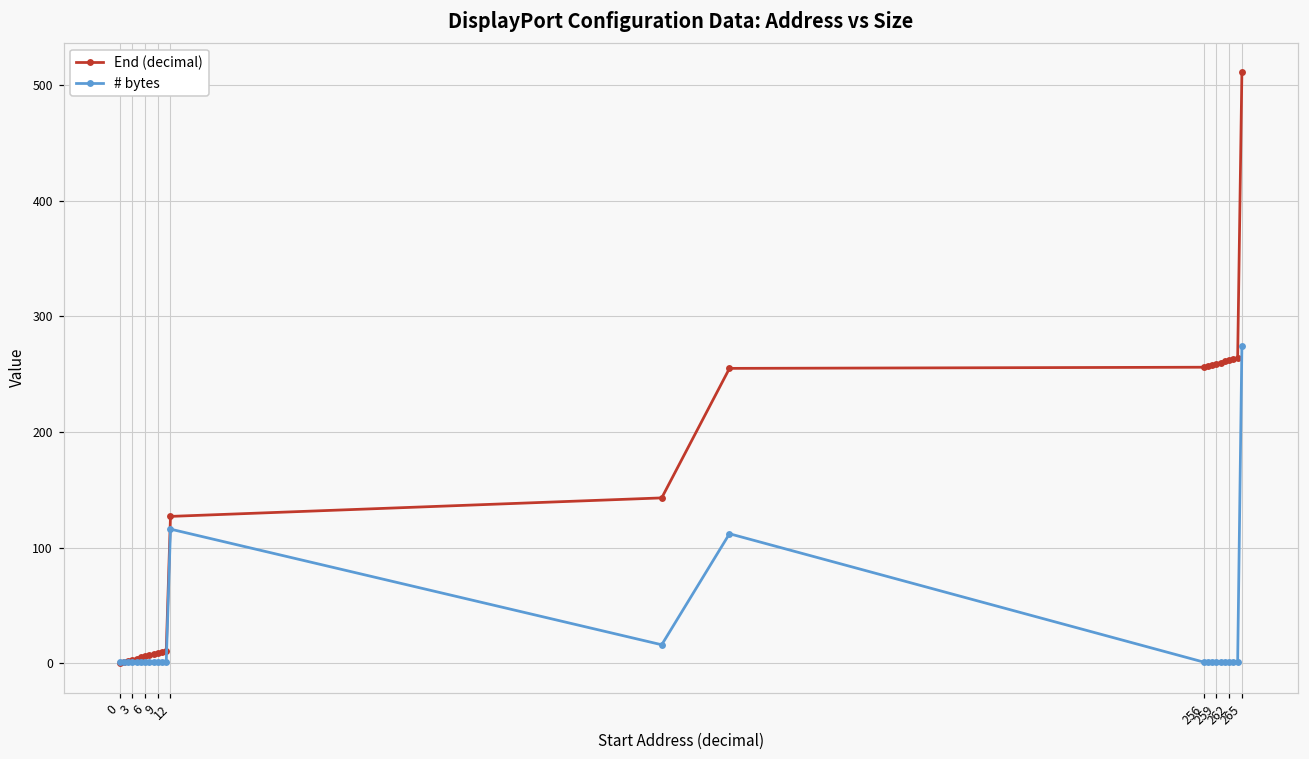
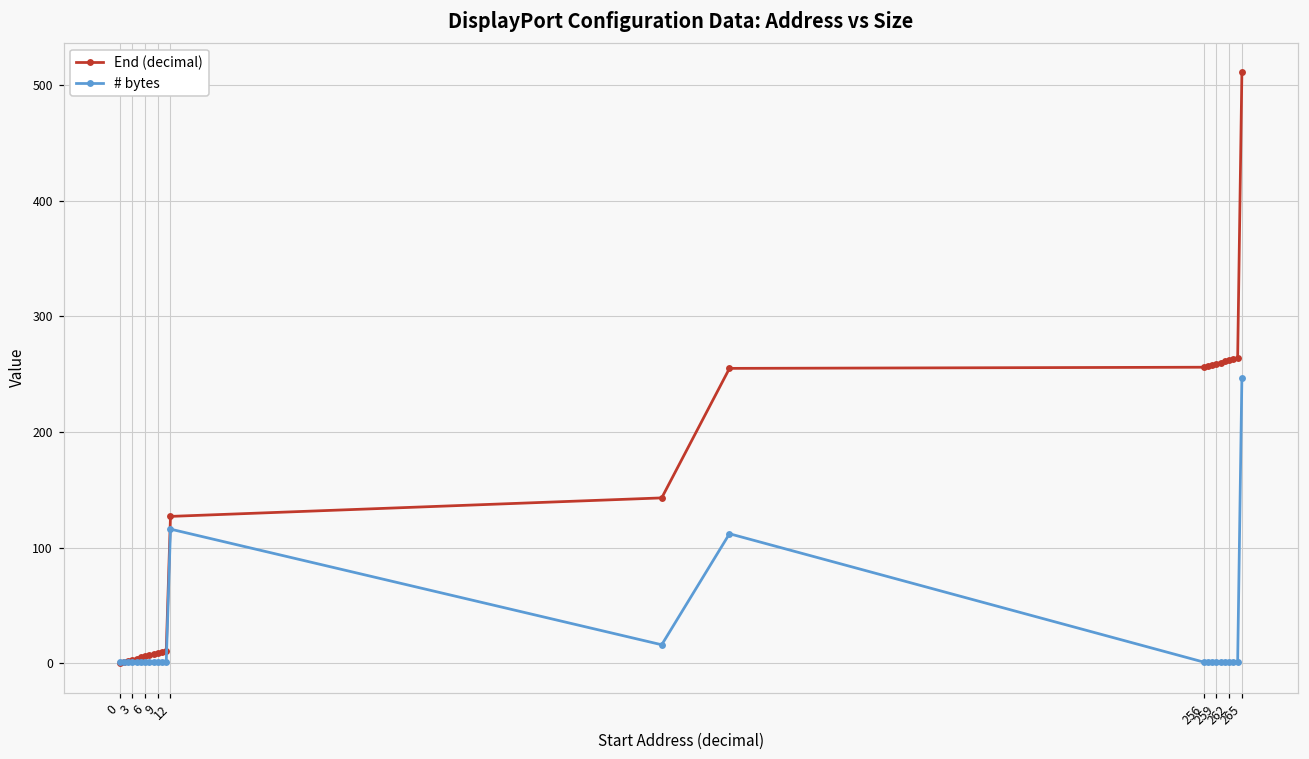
# bytes, 265: 274 -> 247
